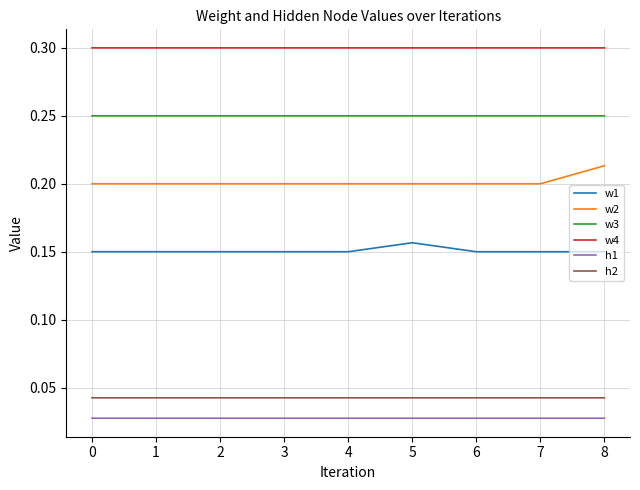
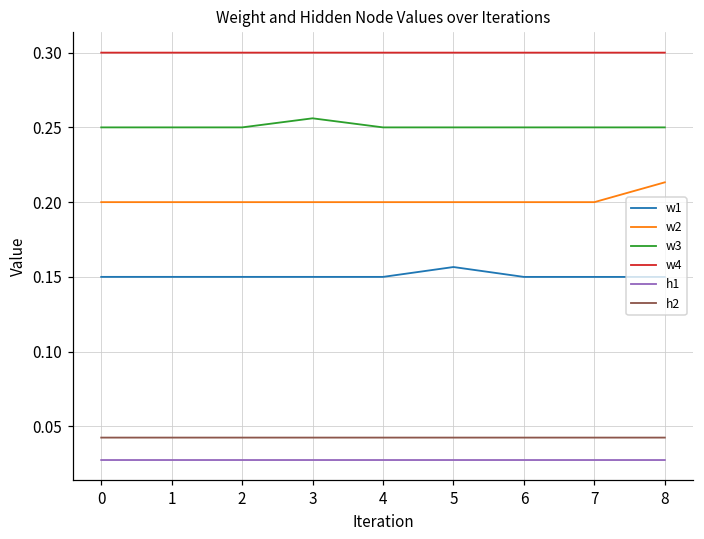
w3, 3: 0.250 -> 0.256
